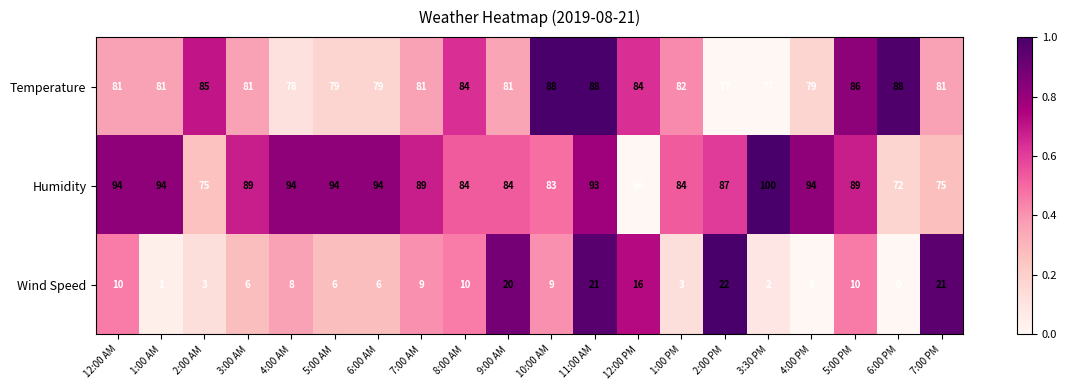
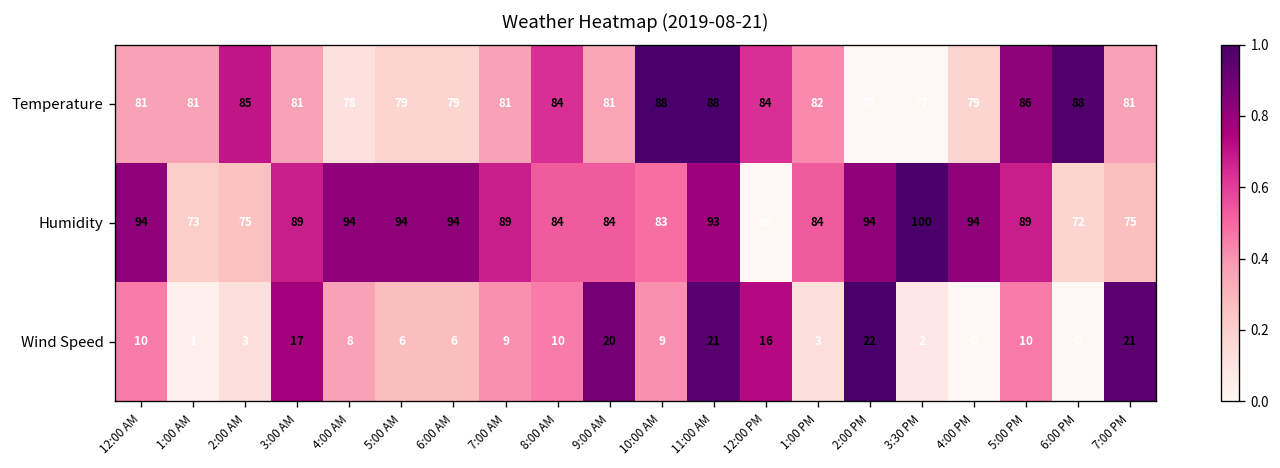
Humidity, 1:00 AM: 94 -> 73
Humidity, 2:00 PM: 87 -> 94
Wind Speed, 3:00 AM: 6 -> 17
